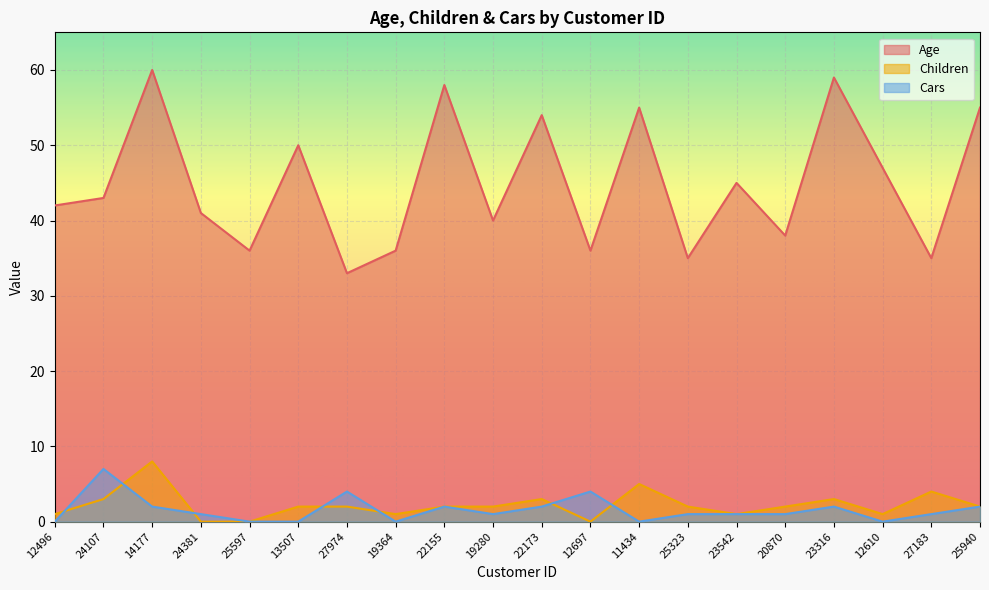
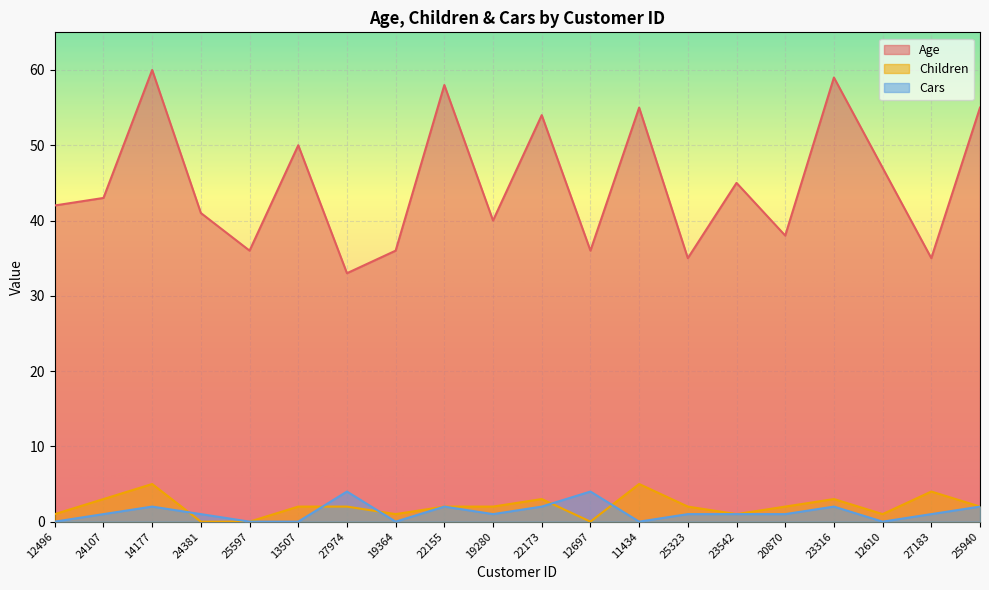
Cars, 24107: 7 -> 1
Children, 14177: 8 -> 5
